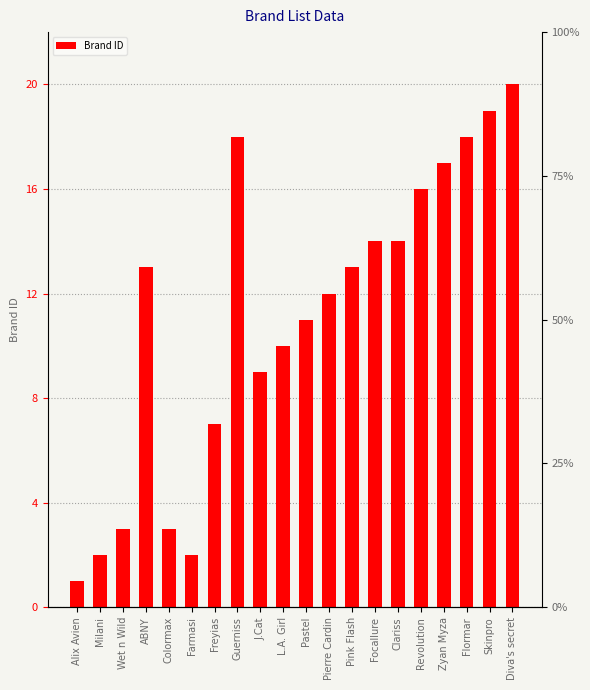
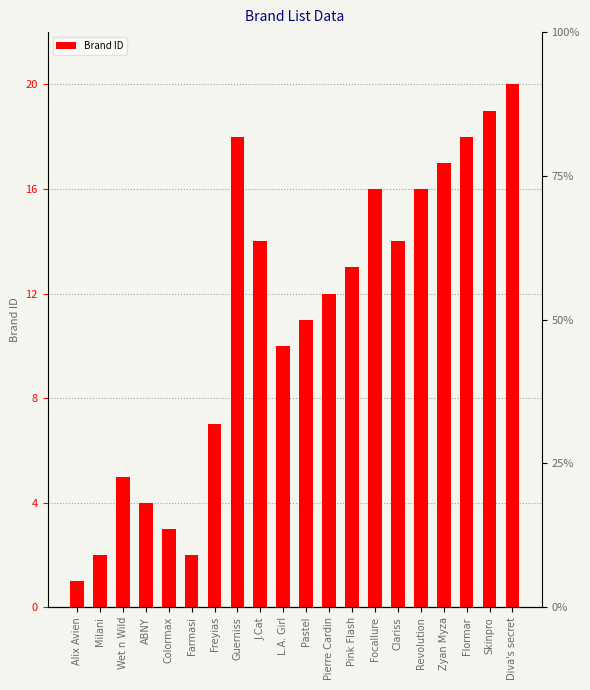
Wet n Wild: 3 -> 5
ABNY: 13 -> 4
J.Cat: 9 -> 14
Focallure: 14 -> 16
